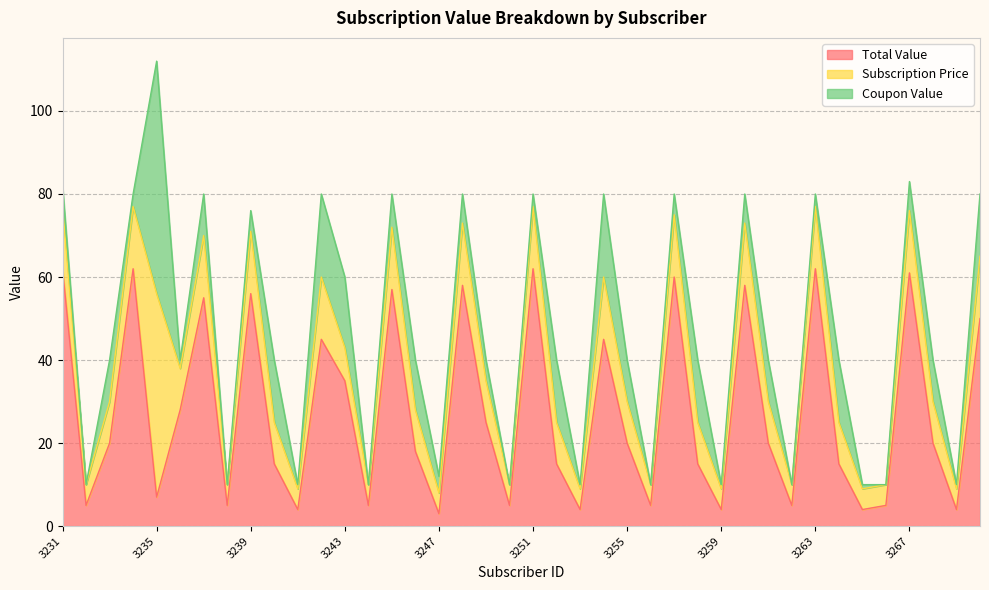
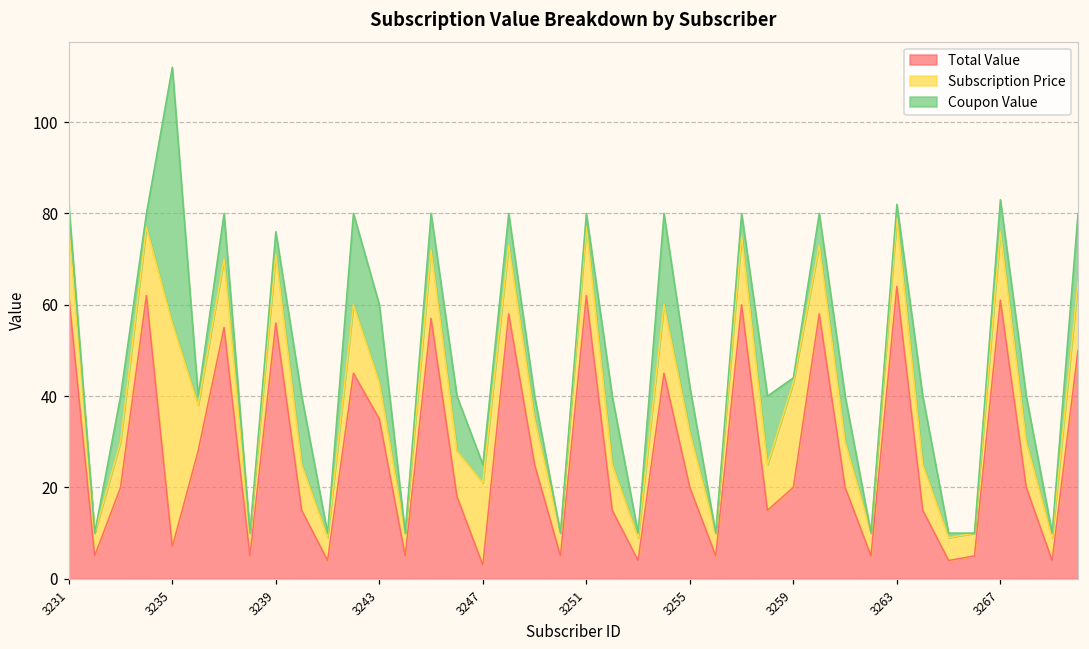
Subscription Price, 3247: 5 -> 18
Subscription Price, 3255: 10 -> 12
Total Value, 3259: 4 -> 20
Subscription Price, 3259: 5 -> 23
Total Value, 3263: 62 -> 64
